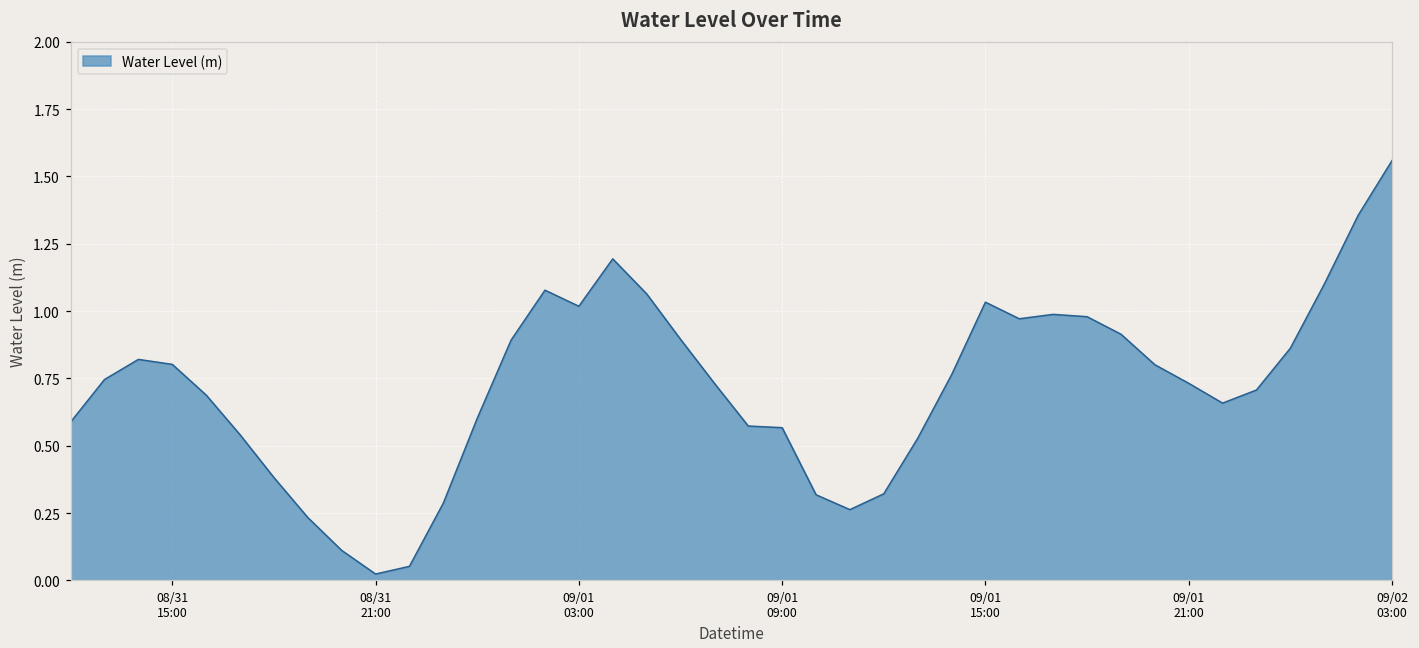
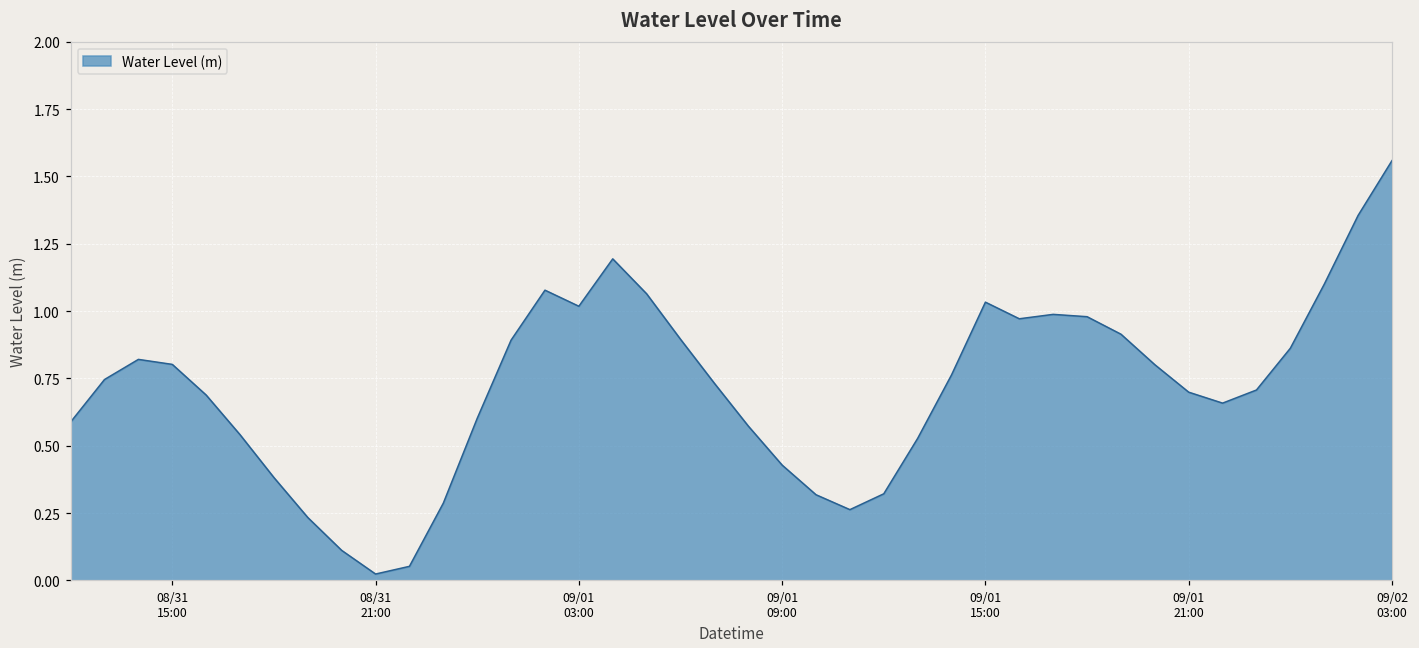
09/01 09:00: 0.57 -> 0.43
09/01 21:00: 0.73 -> 0.70
